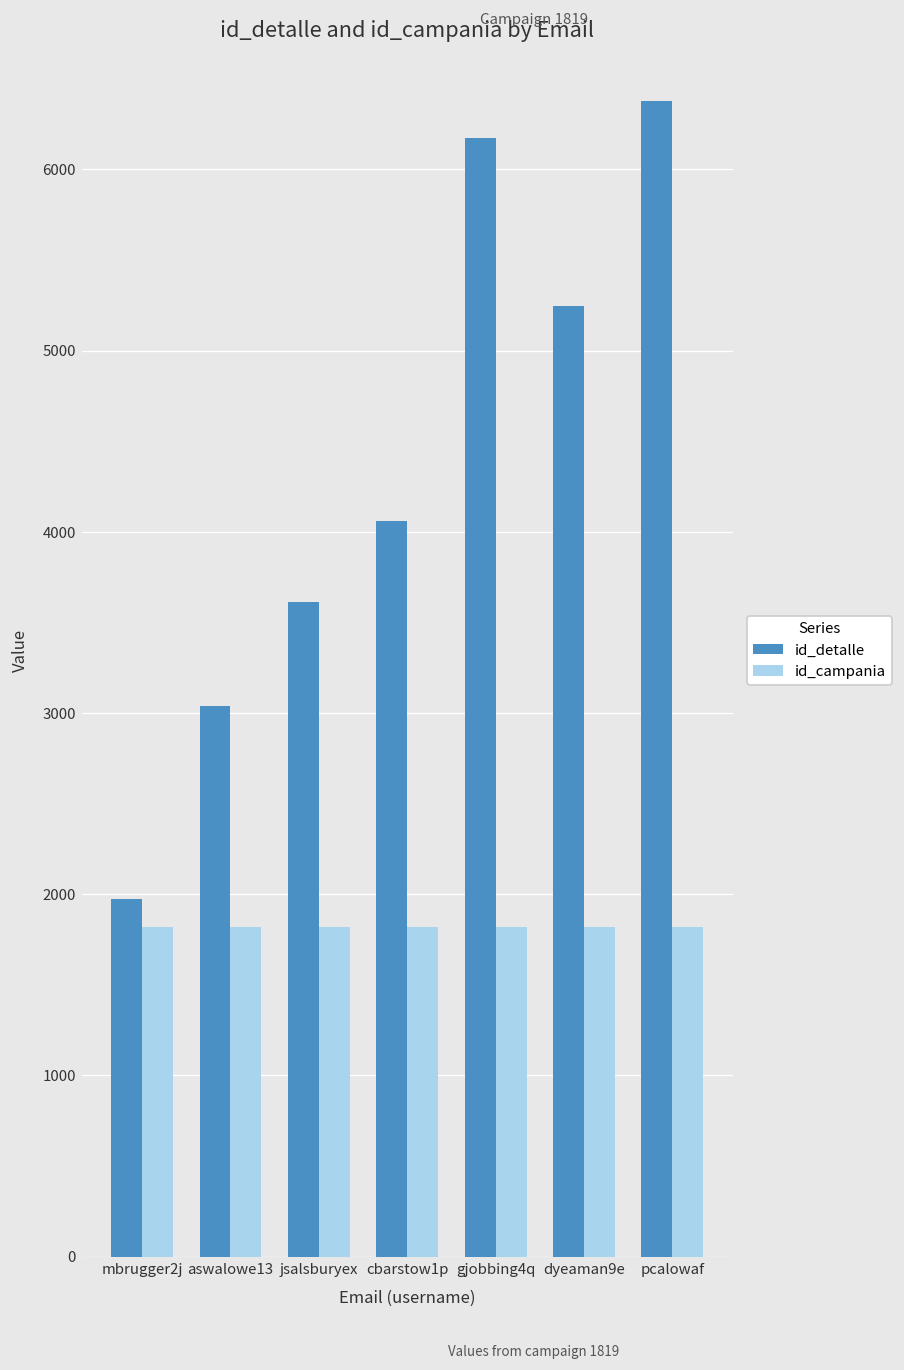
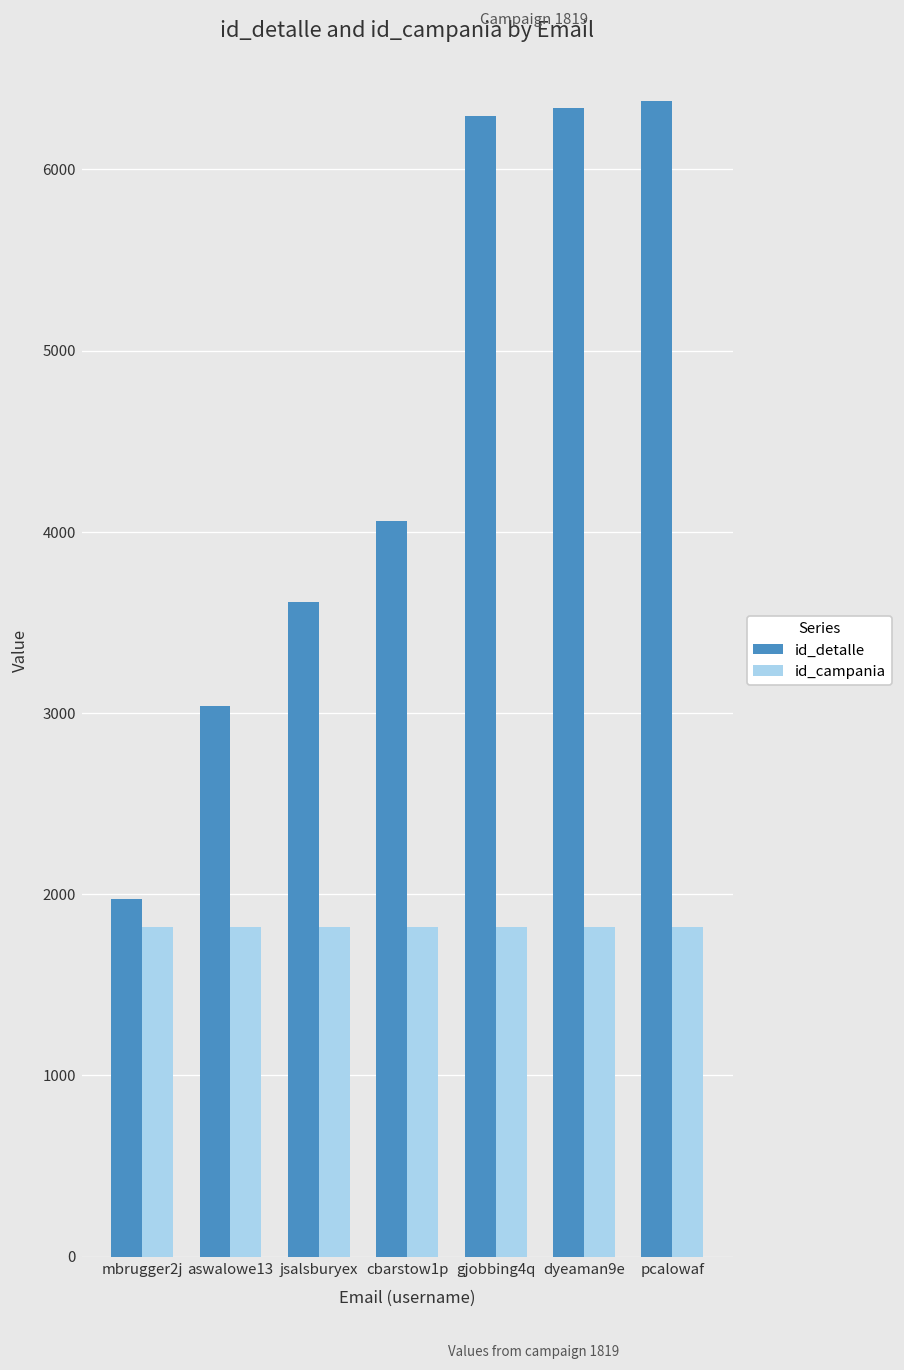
id_detalle, gjobbing4q: 6170 -> 6290
id_detalle, dyeaman9e: 5250 -> 6340
